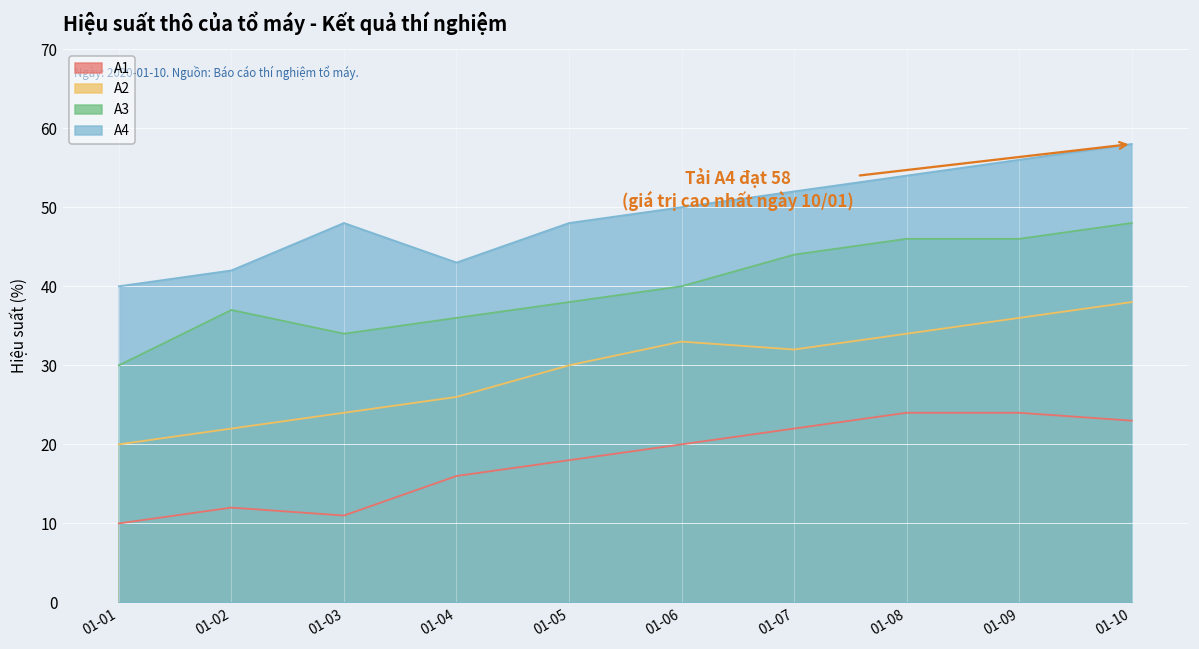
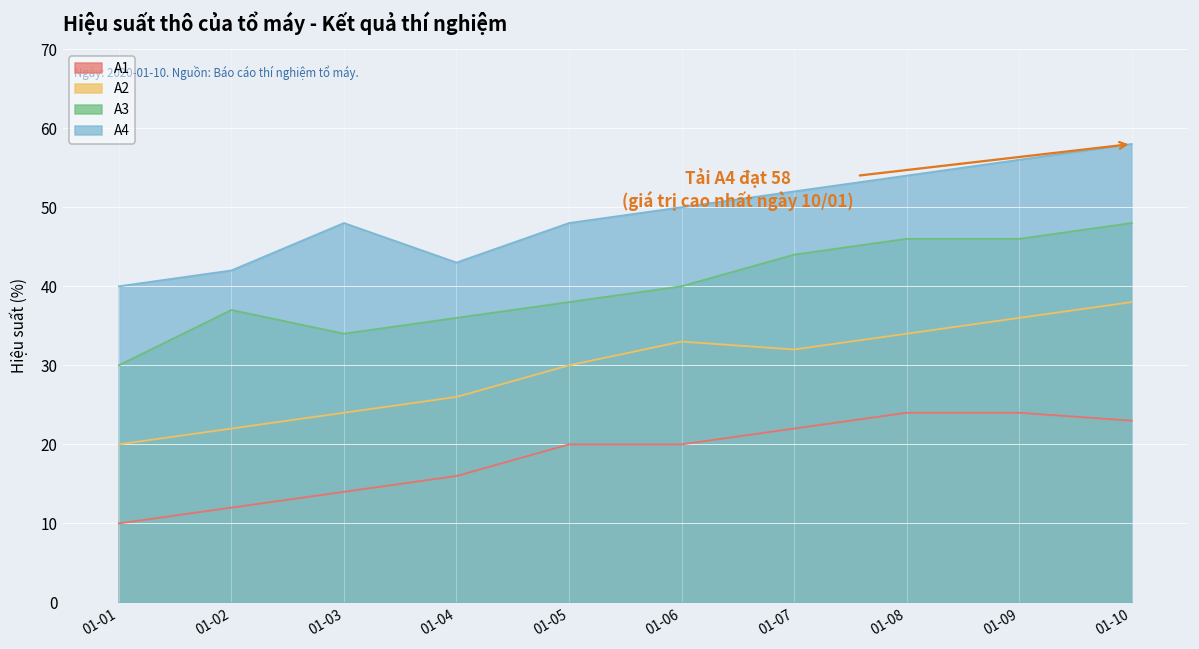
A1, 01-03: 11 -> 14
A1, 01-05: 18 -> 20
